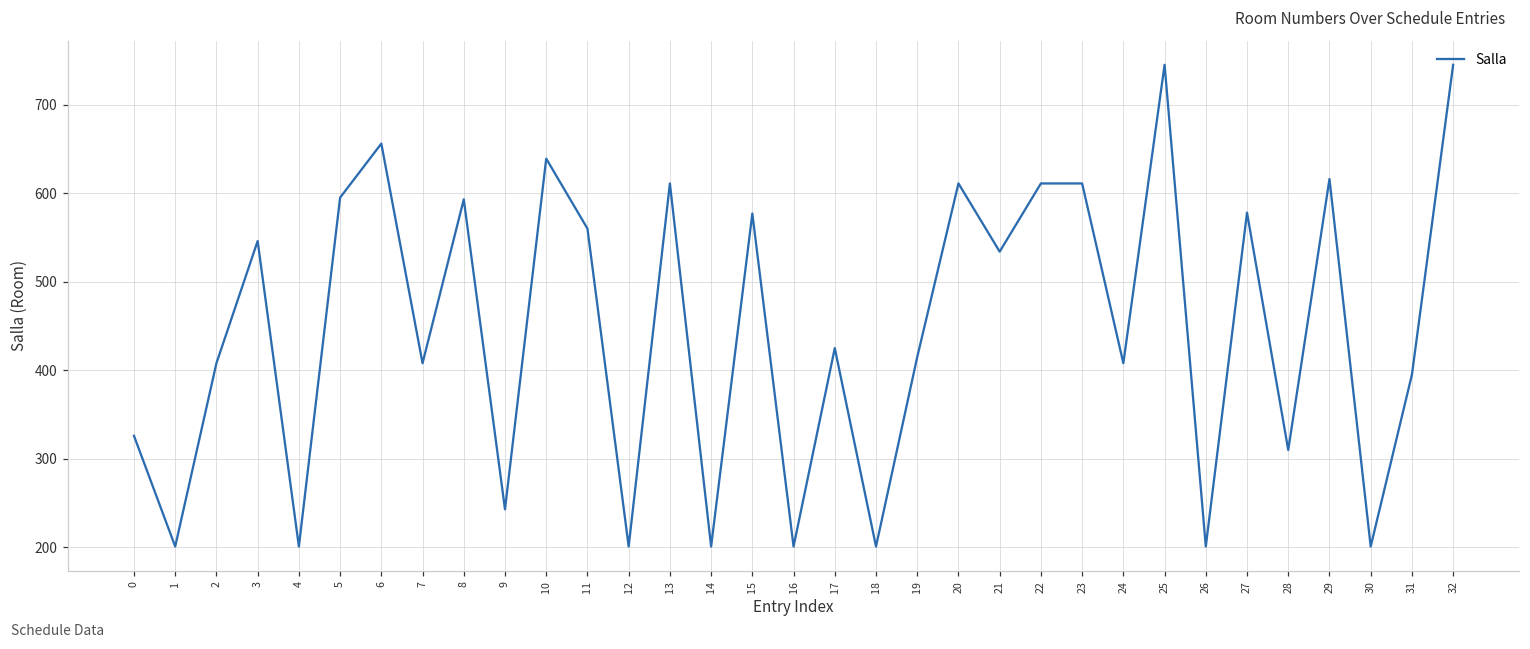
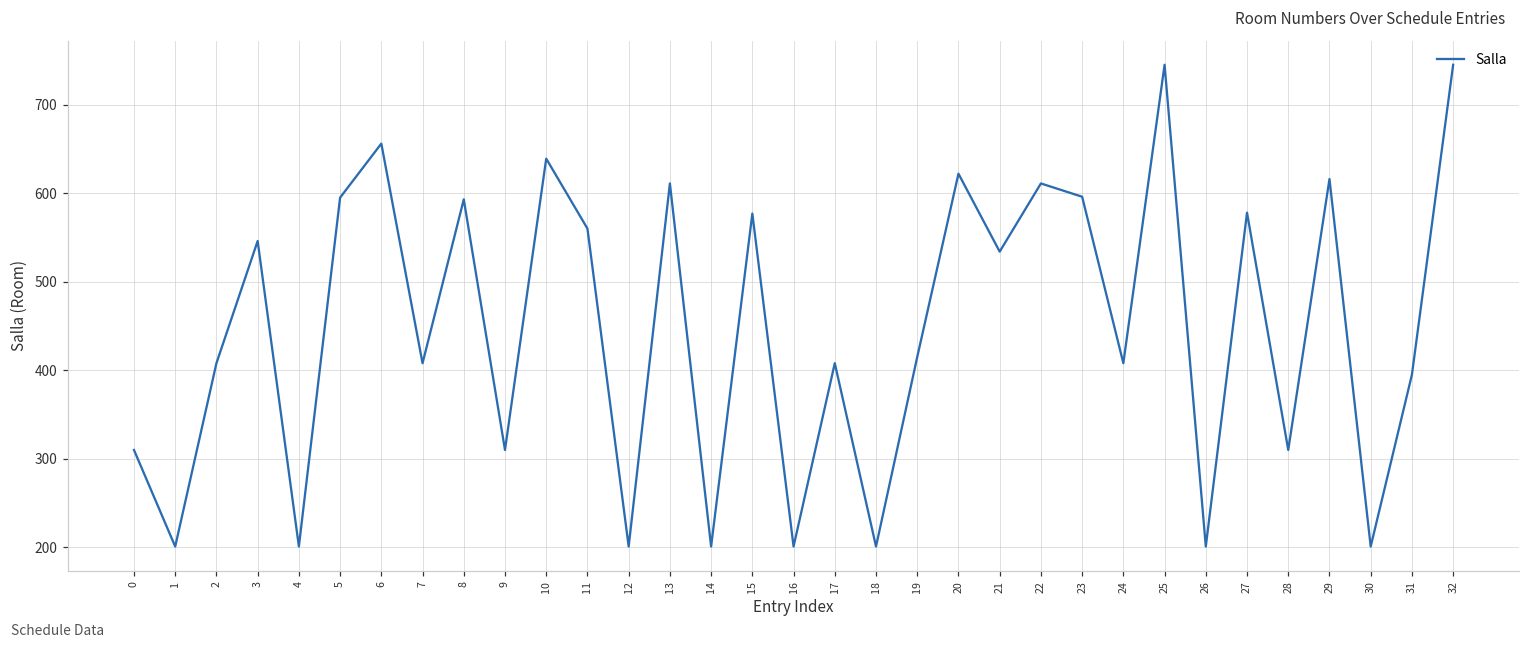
0: 330 -> 310
9: 240 -> 310
17: 430 -> 410
20: 610 -> 620
23: 610 -> 600
